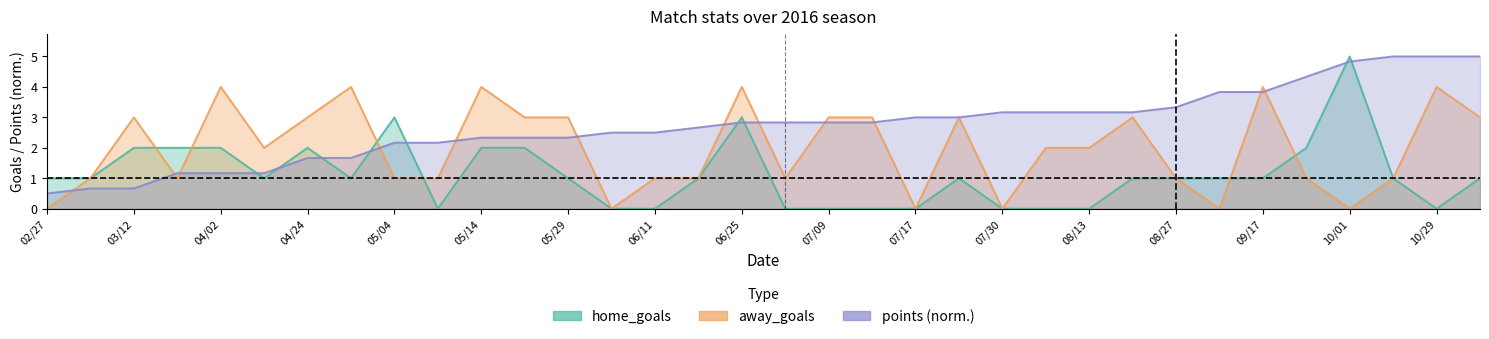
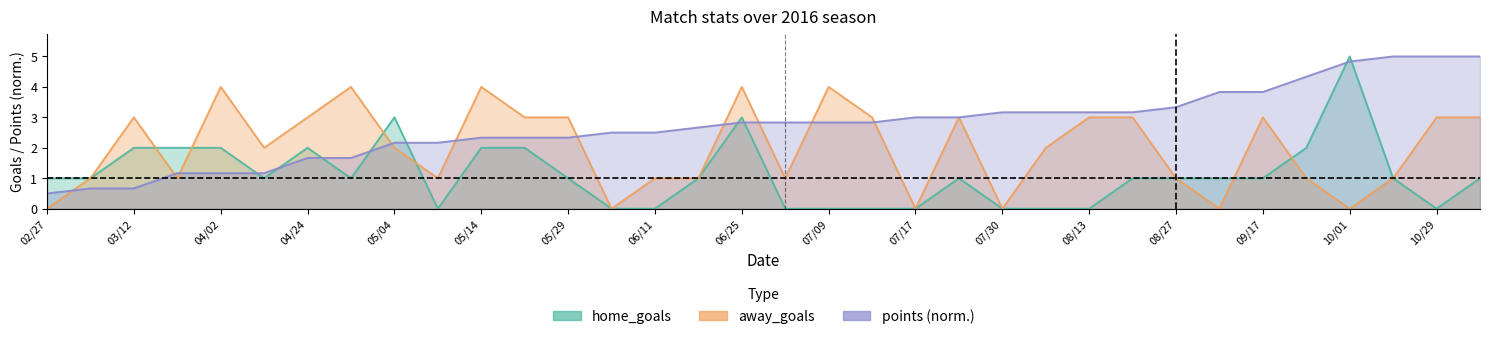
away_goals, 05/04: 1 -> 2
away_goals, 07/09: 3 -> 4
away_goals, 08/13: 2 -> 3
away_goals, 09/17: 4 -> 3
away_goals, 10/29: 4 -> 3
